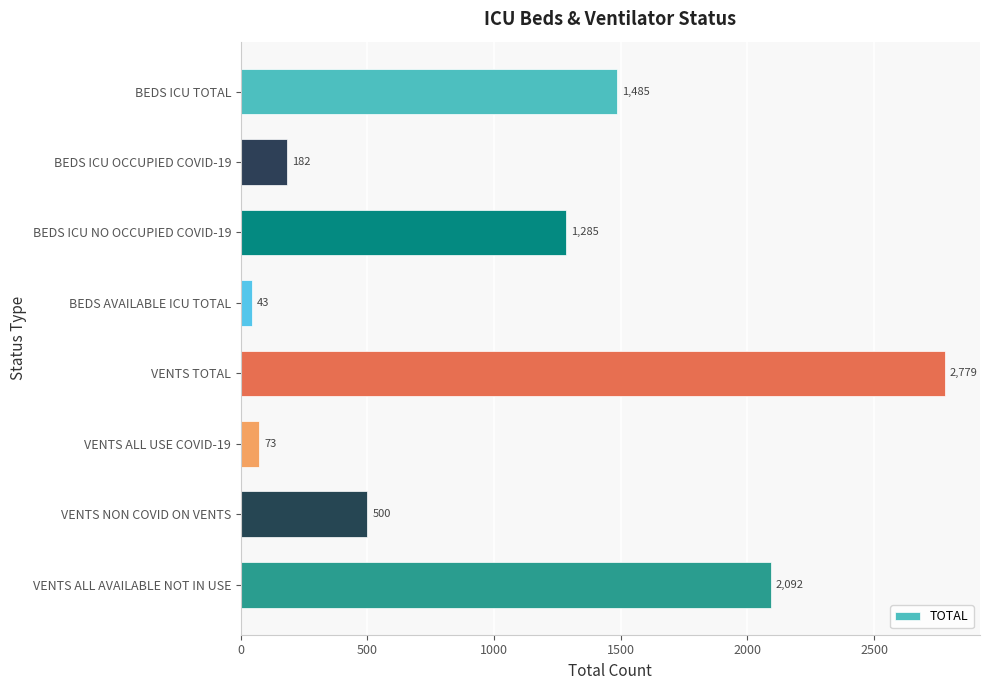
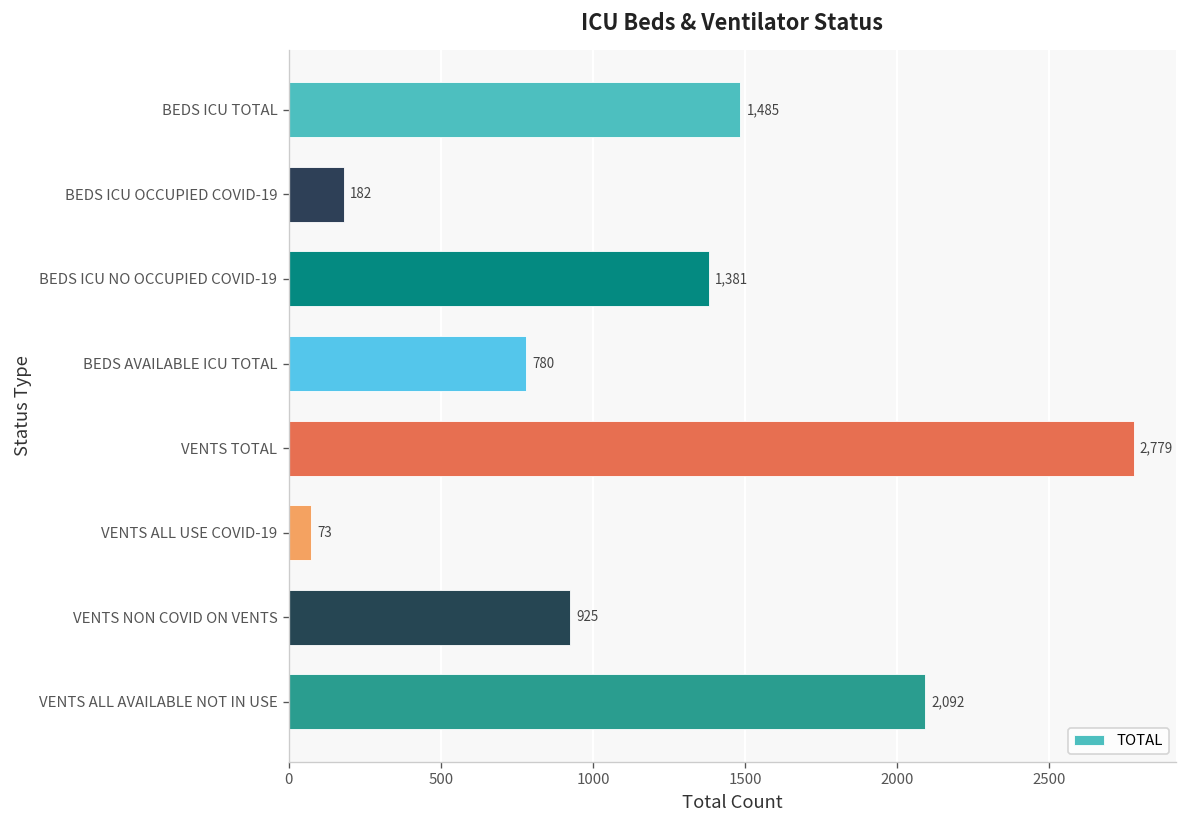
BEDS ICU NO OCCUPIED COVID-19: 1,285 -> 1,381
BEDS AVAILABLE ICU TOTAL: 43 -> 780
VENTS NON COVID ON VENTS: 500 -> 925
